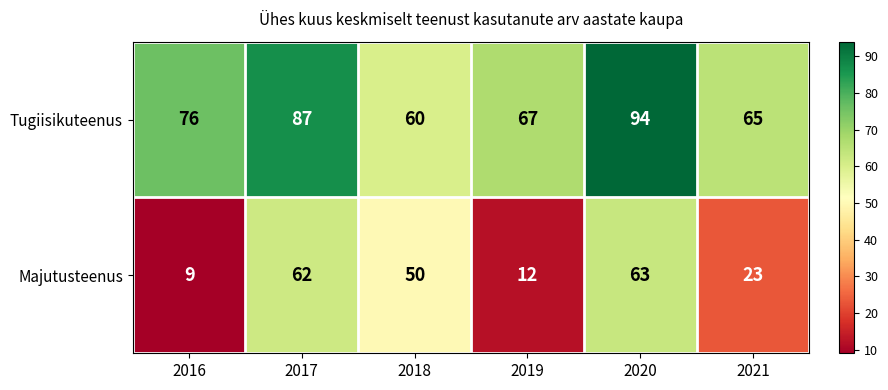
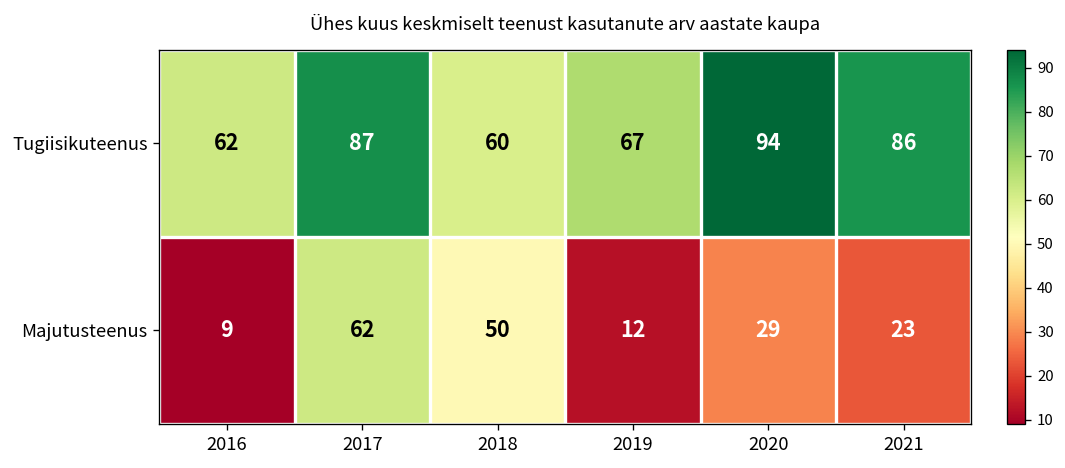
Tugiisikuteenus, 2016: 76 -> 62
Tugiisikuteenus, 2021: 65 -> 86
Majutusteenus, 2020: 63 -> 29
